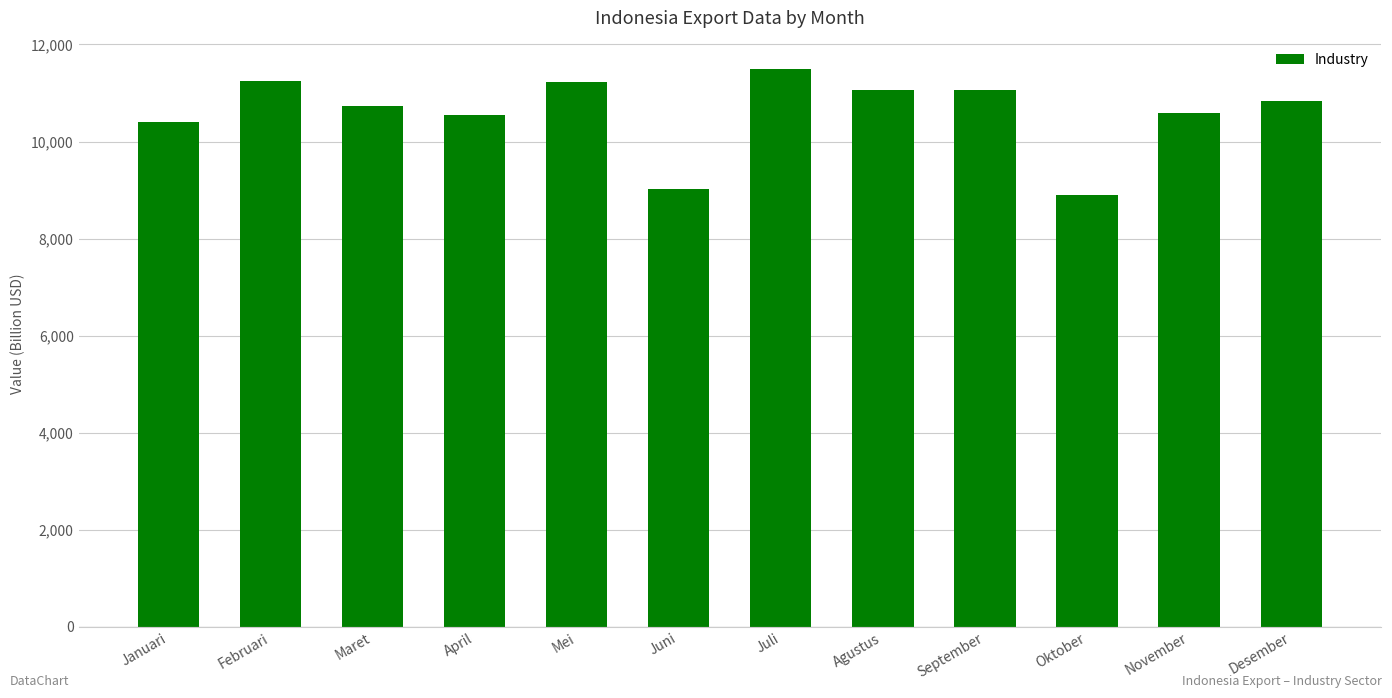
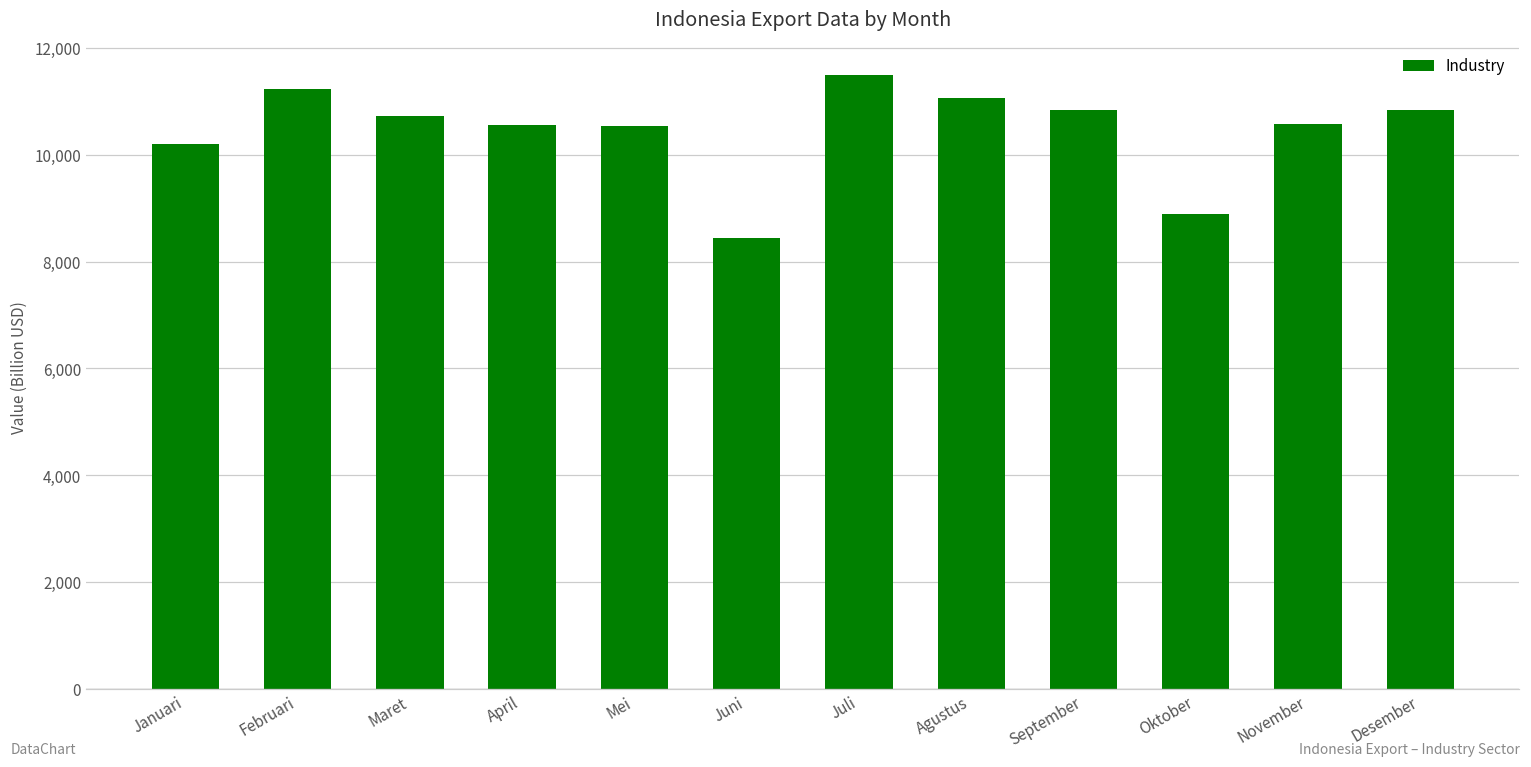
Januari: 10,400 -> 10,200
Mei: 11,200 -> 10,500
Juni: 9,000 -> 8,500
September: 11,100 -> 10,800
